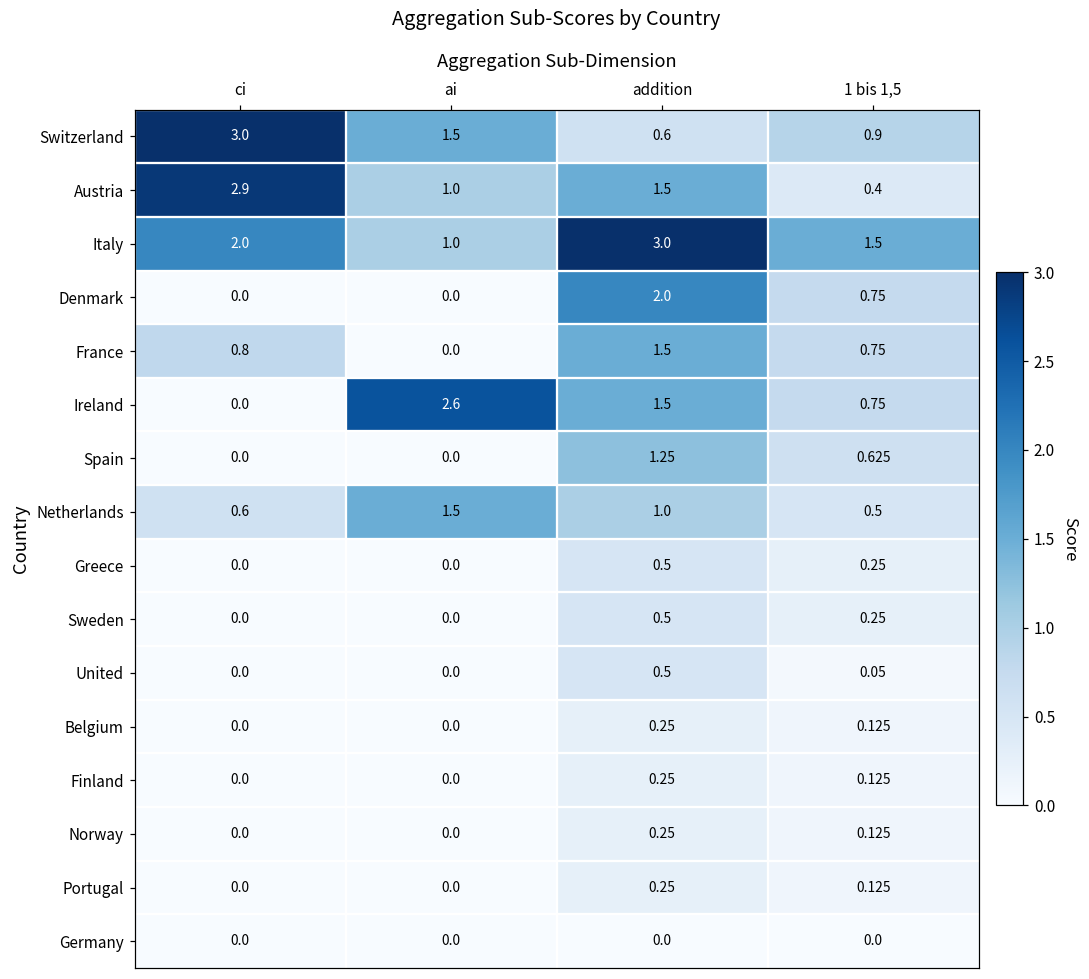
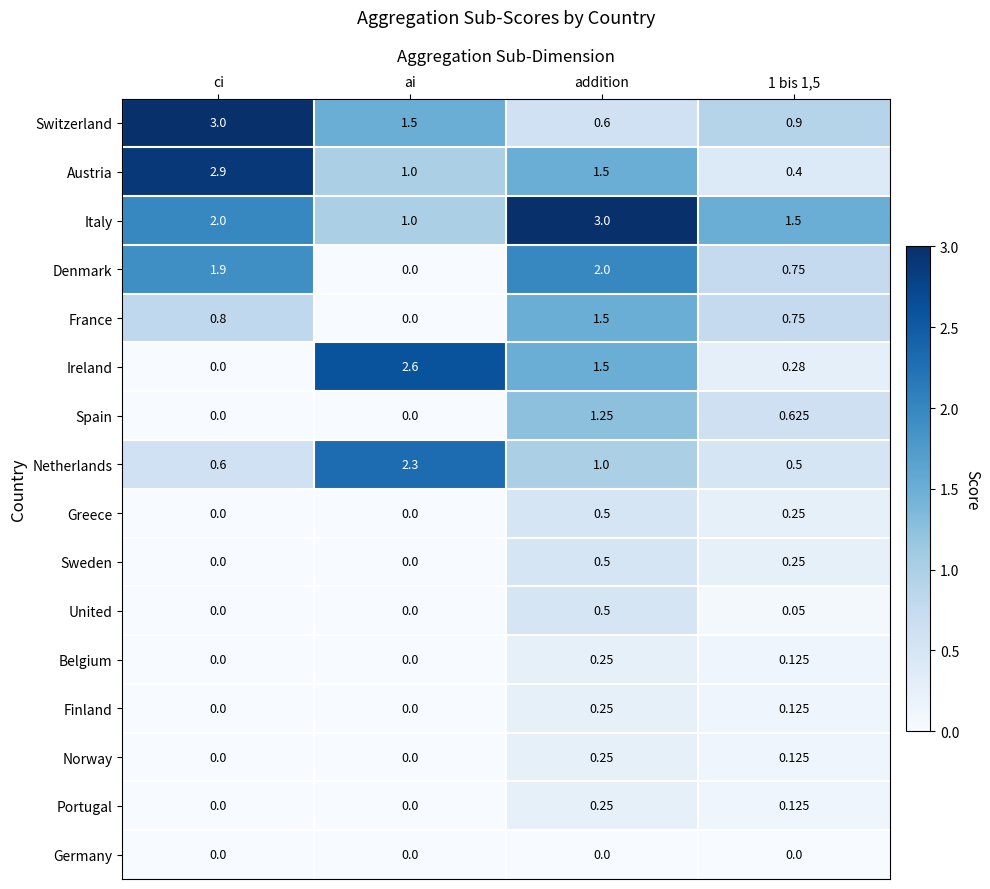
Denmark, ci: 0.0 -> 1.9
Ireland, 1 bis 1,5: 0.75 -> 0.28
Netherlands, ai: 1.5 -> 2.3
